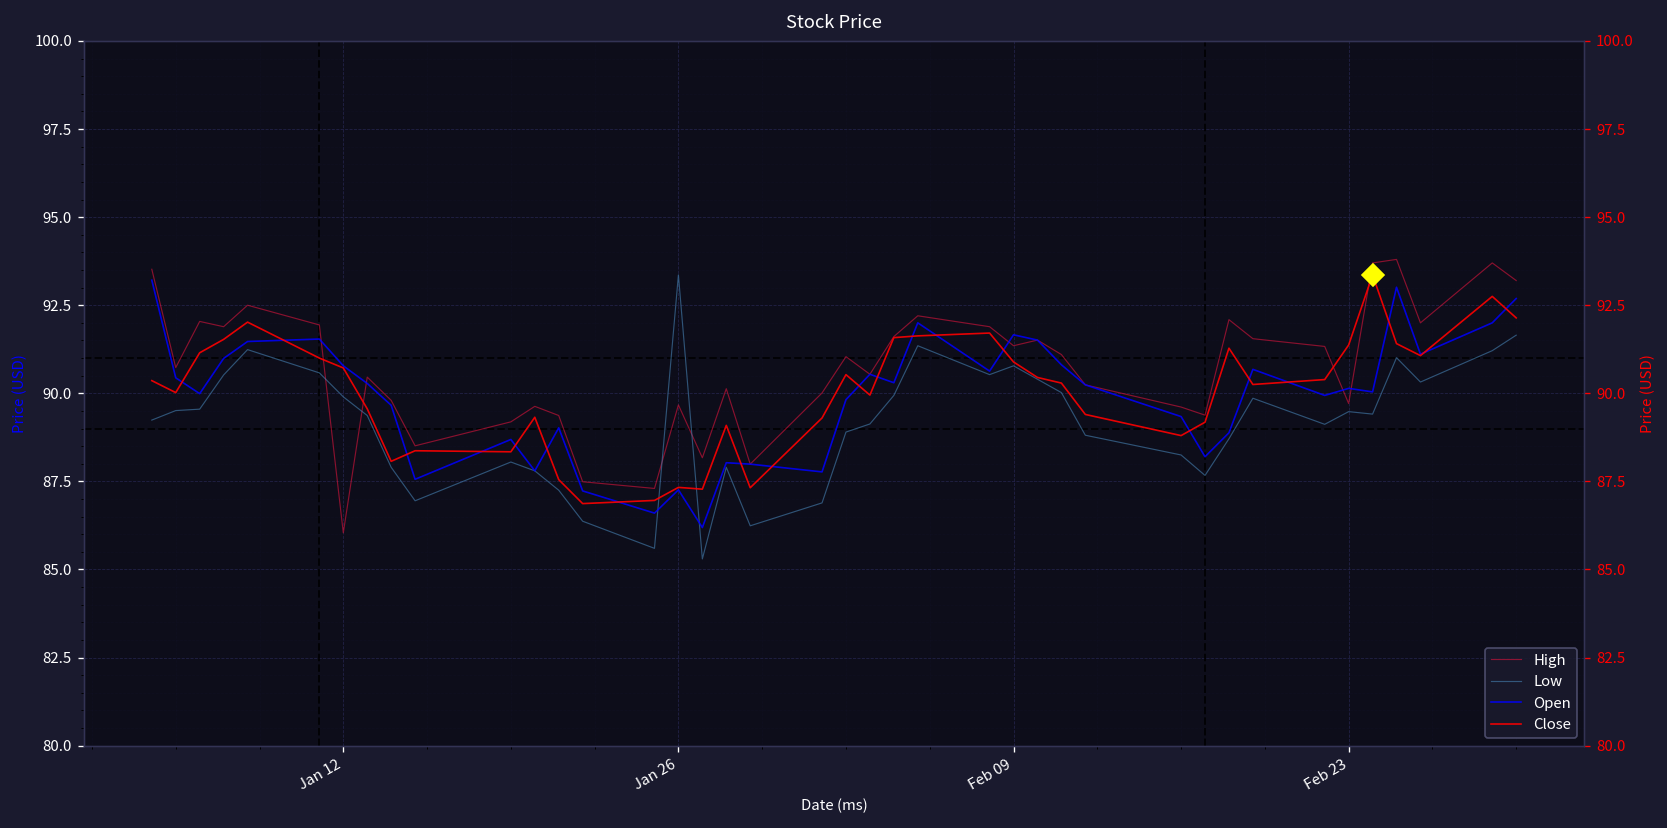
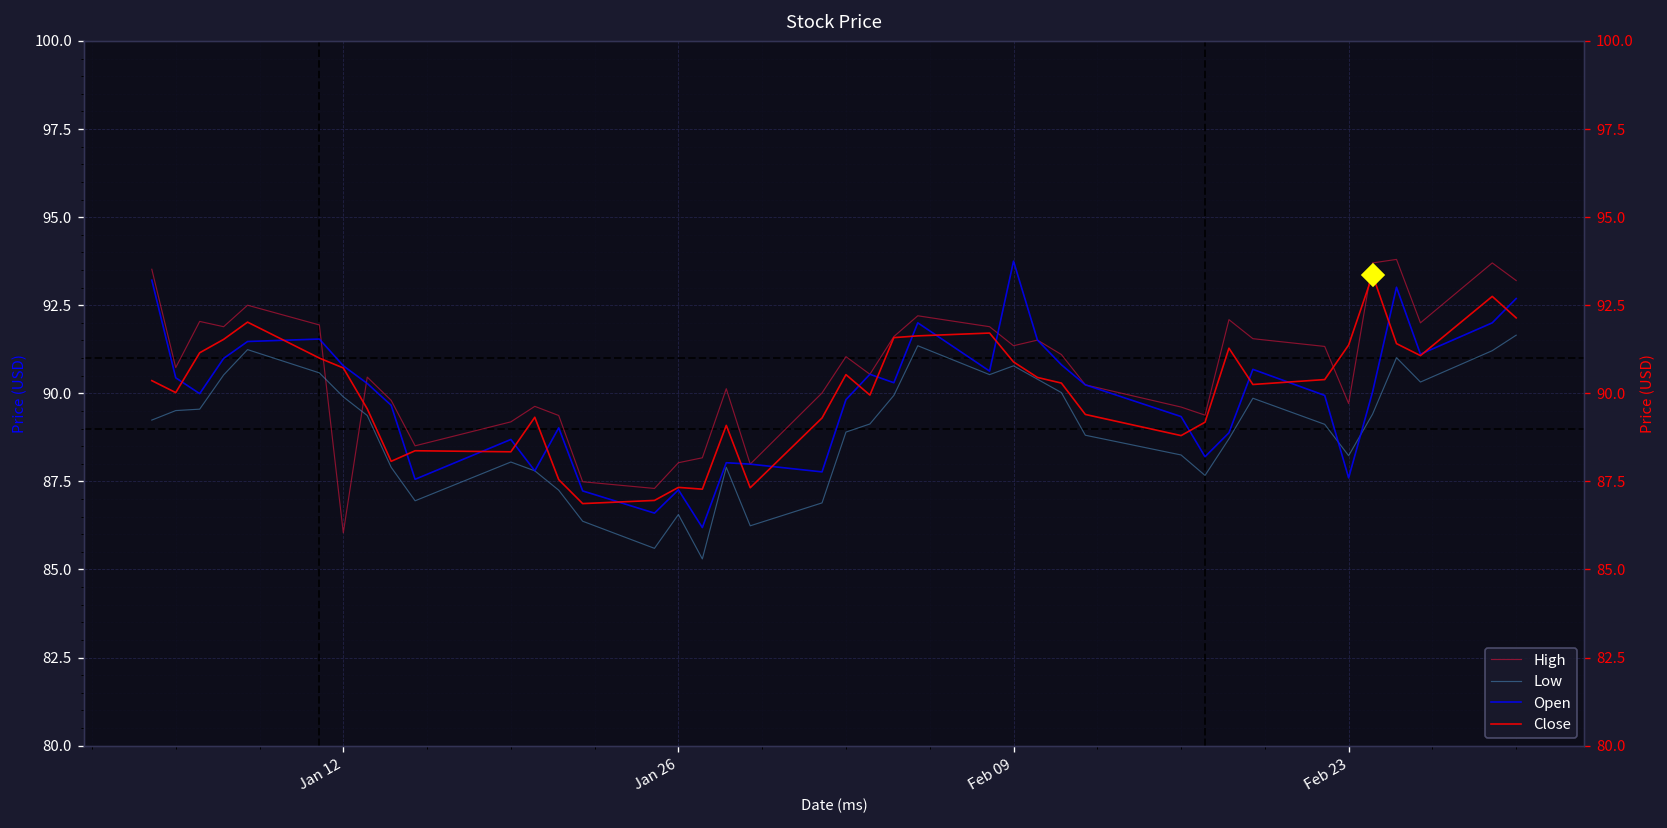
High, Jan 26: 89.7 -> 88.0
Low, Jan 26: 93.4 -> 86.6
Open, Feb 09: 91.7 -> 93.8
Low, Feb 23: 89.5 -> 88.2
Open, Feb 23: 90.1 -> 87.6
